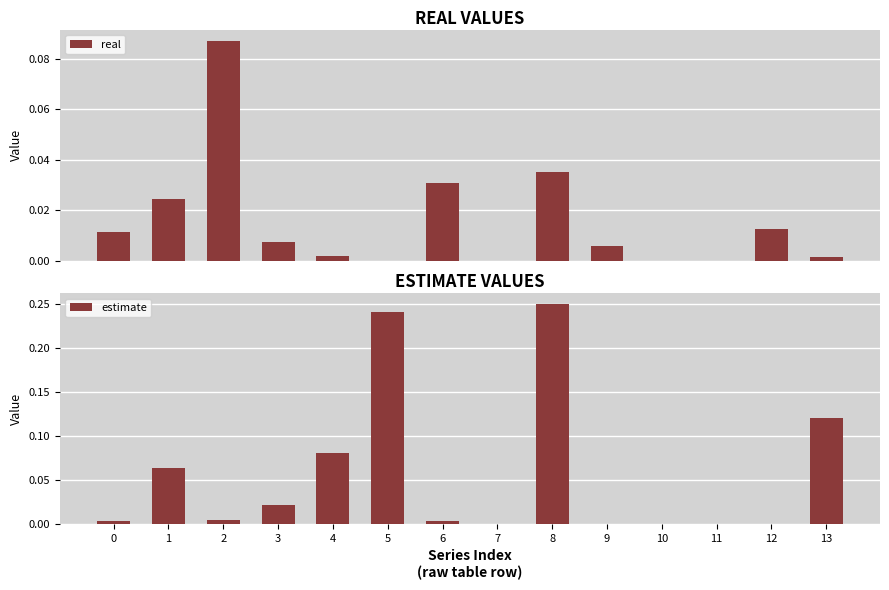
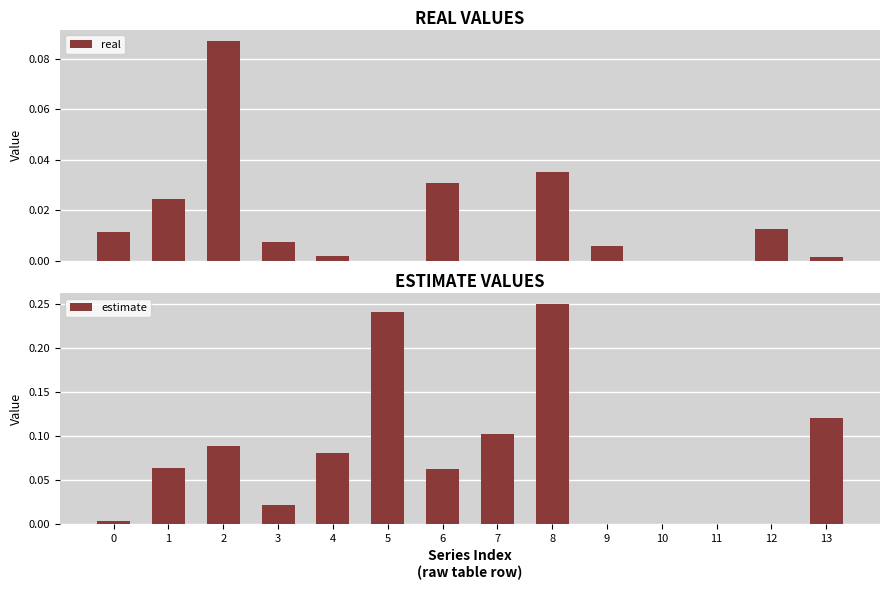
ESTIMATE VALUES, 2: 0.00 -> 0.09
ESTIMATE VALUES, 6: 0.00 -> 0.06
ESTIMATE VALUES, 7: 0.00 -> 0.10
